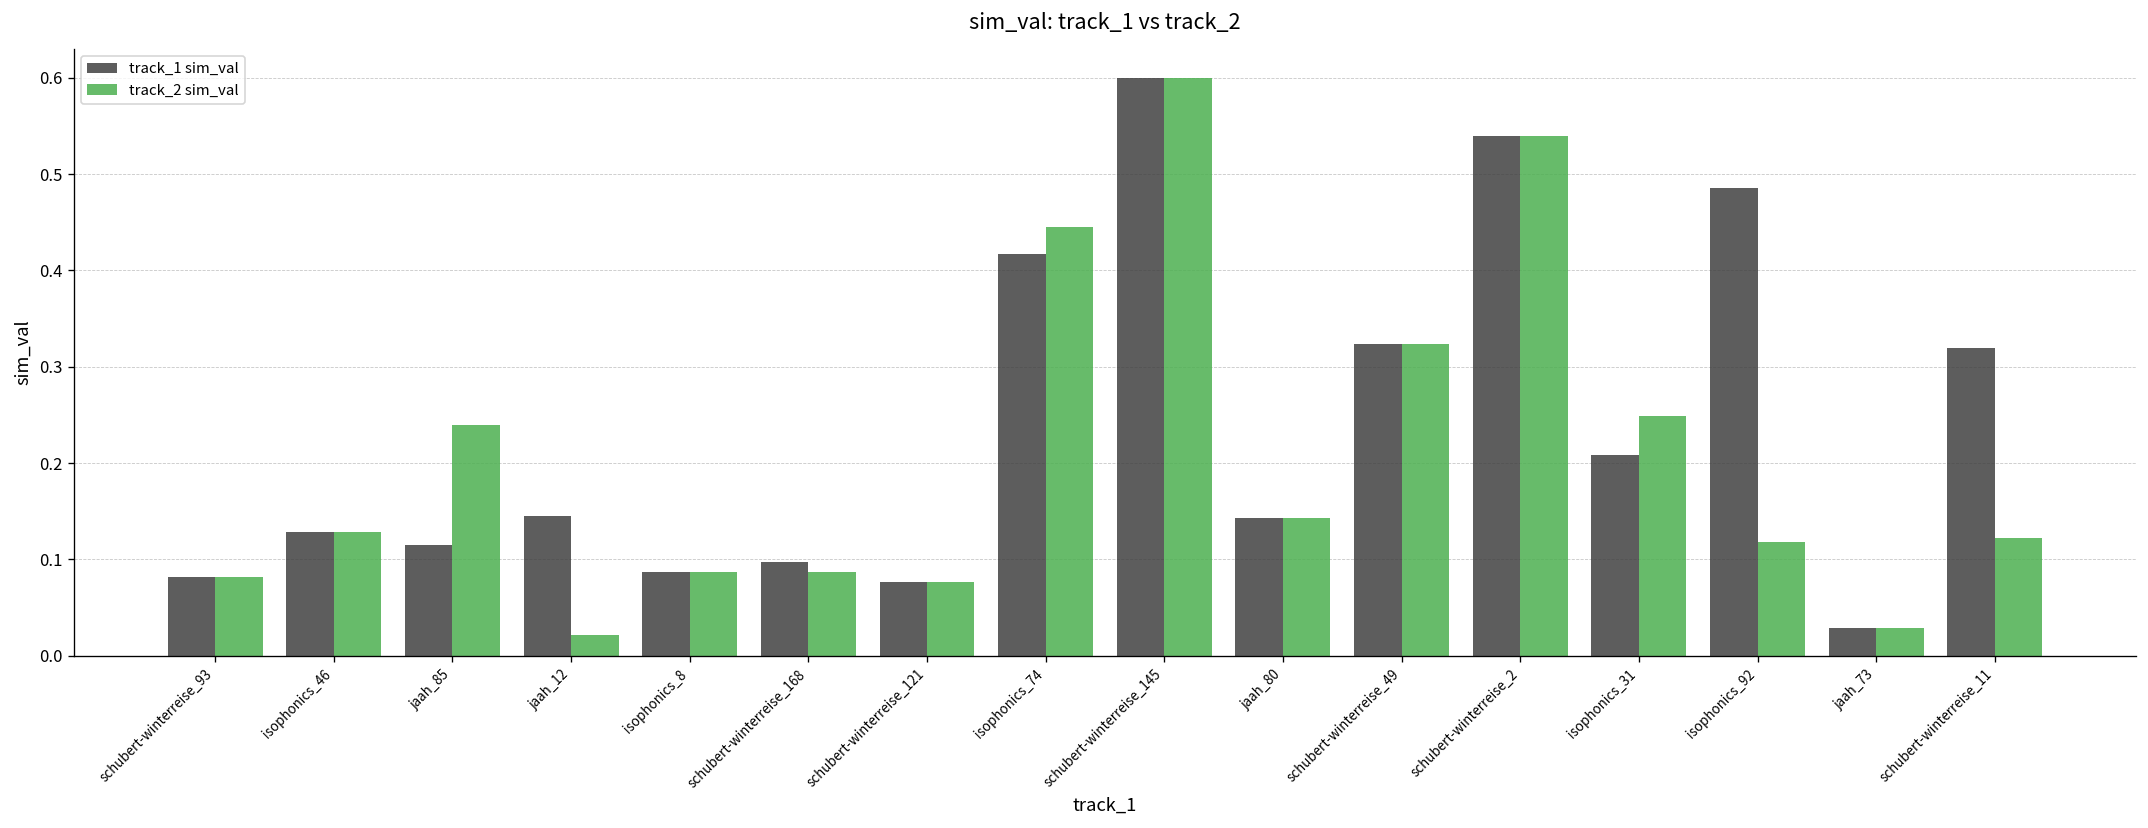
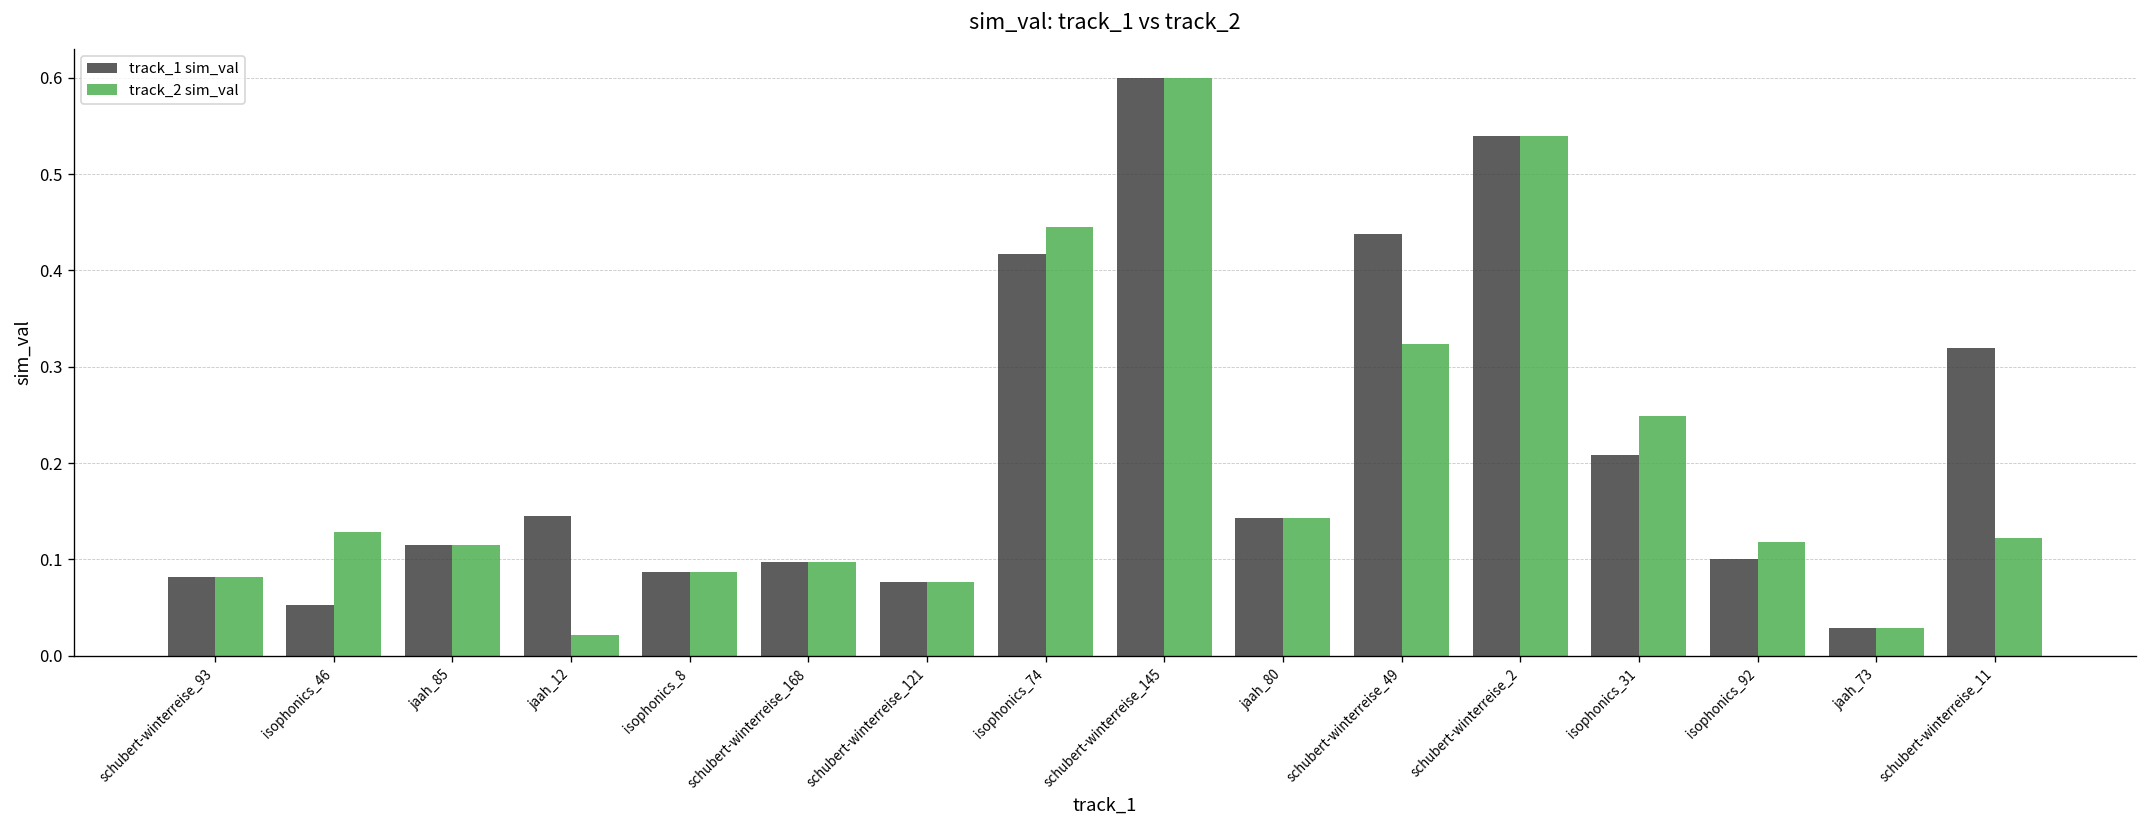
track_1 sim_val, isophonics_46: 0.13 -> 0.05
track_2 sim_val, jaah_85: 0.24 -> 0.11
track_2 sim_val, schubert-winterreise_168: 0.09 -> 0.10
track_1 sim_val, schubert-winterreise_49: 0.32 -> 0.44
track_1 sim_val, isophonics_92: 0.49 -> 0.10
